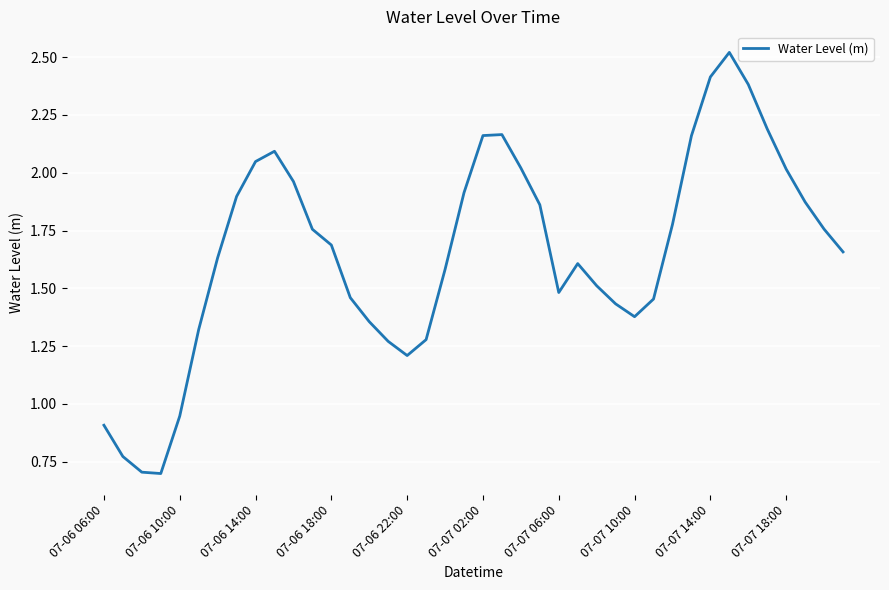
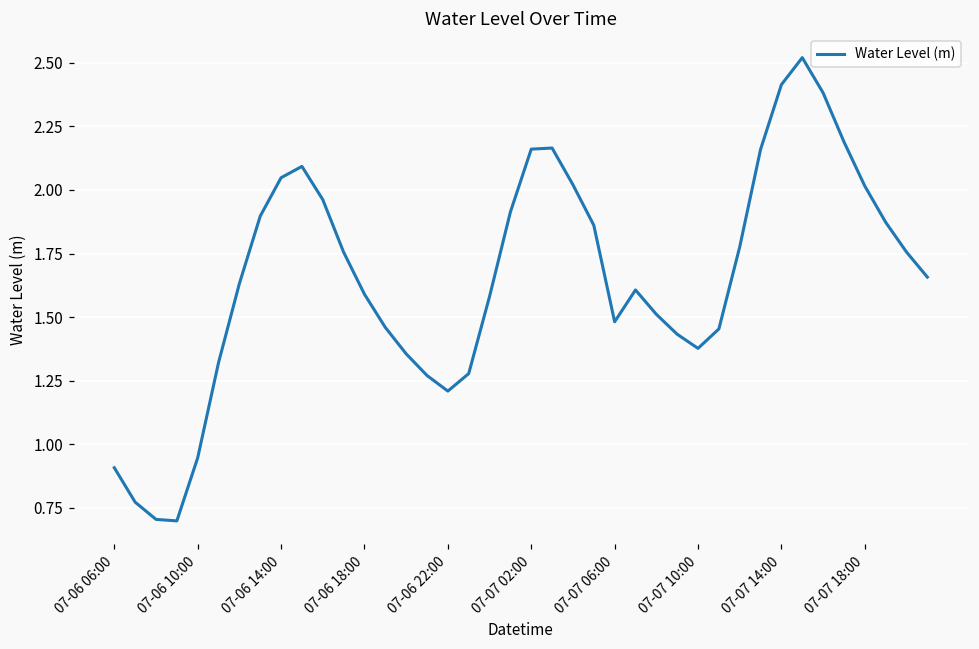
07-06 18:00: 1.69 -> 1.59
